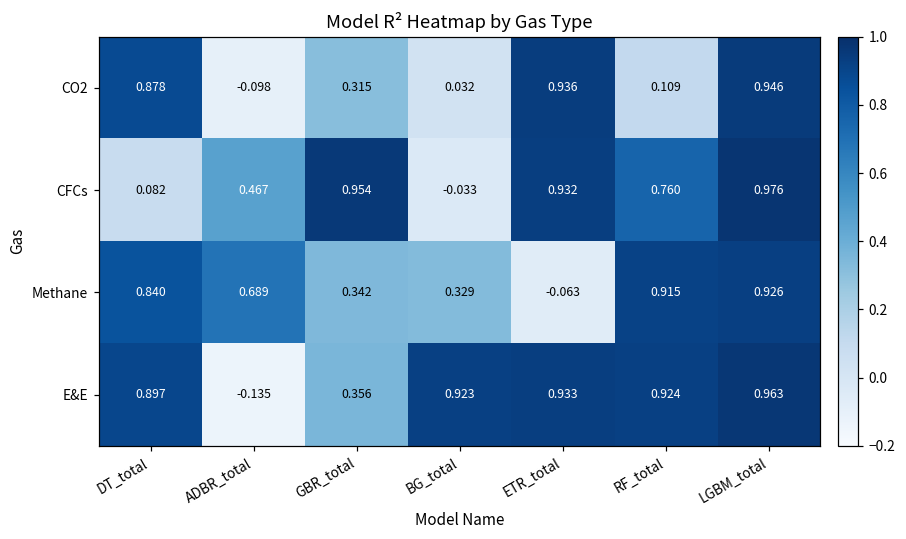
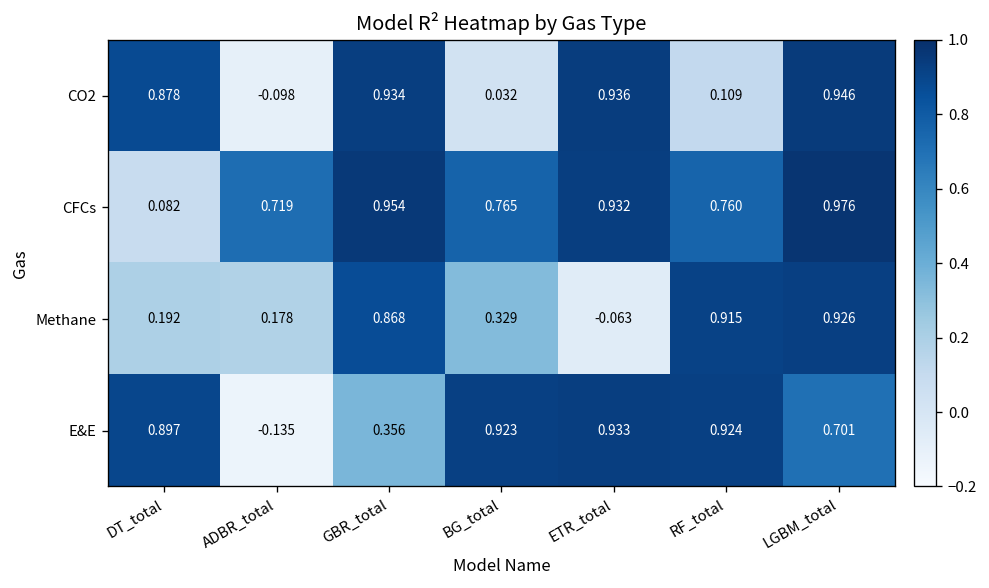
CO2, GBR_total: 0.315 -> 0.934
CFCs, ADBR_total: 0.467 -> 0.719
CFCs, BG_total: -0.033 -> 0.765
Methane, DT_total: 0.840 -> 0.192
Methane, ADBR_total: 0.689 -> 0.178
Methane, GBR_total: 0.342 -> 0.868
E&E, LGBM_total: 0.963 -> 0.701
